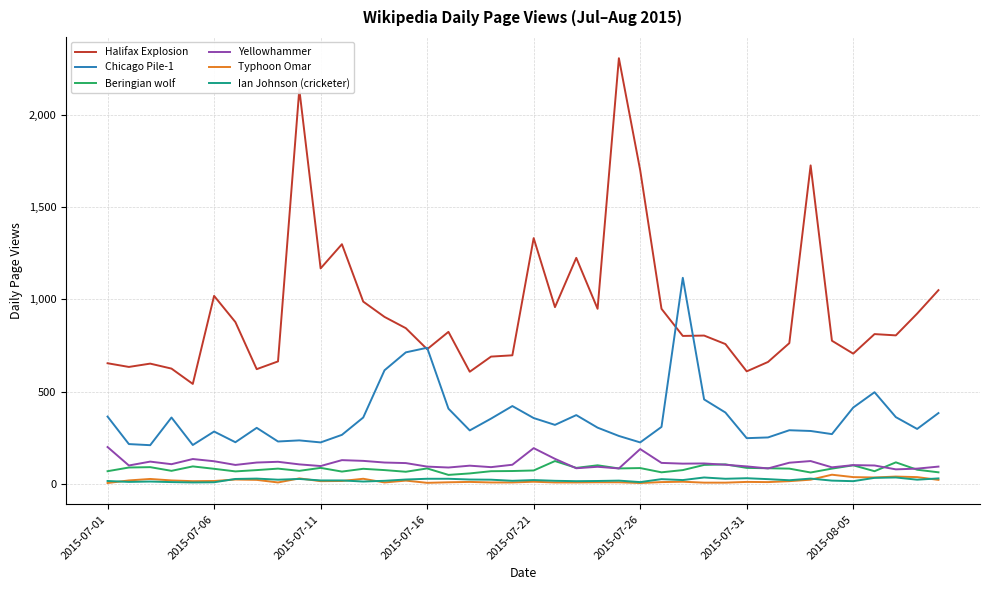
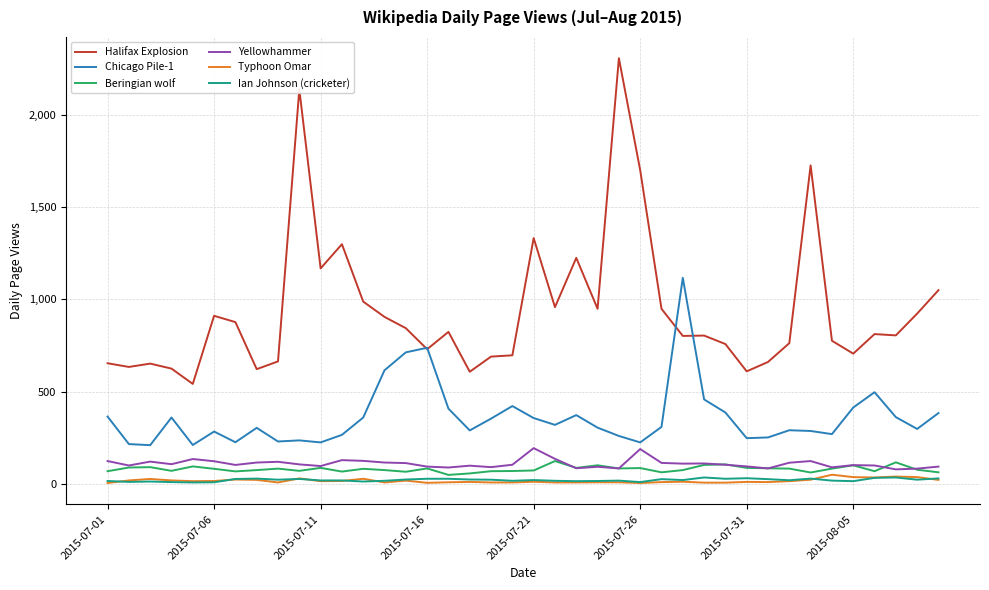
Yellowhammer, 2015-07-01: 200 -> 120
Halifax Explosion, 2015-07-06: 1,020 -> 910
